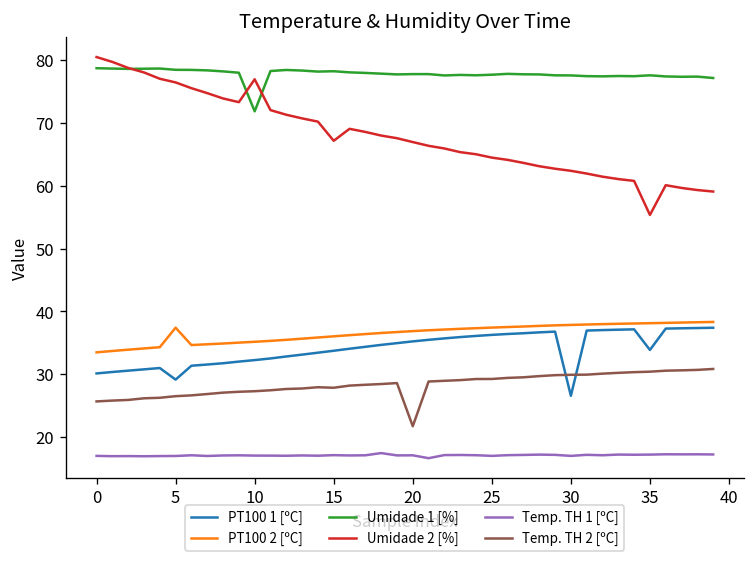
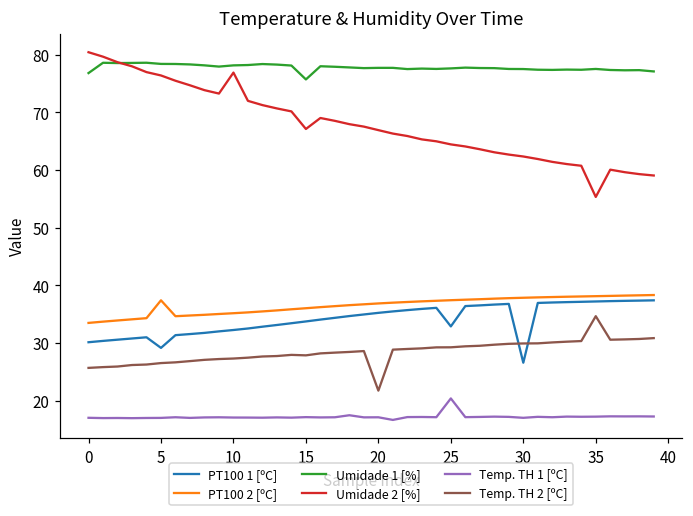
Umidade 1 [%], 0: 79 -> 77
Umidade 1 [%], 10: 72 -> 78
Umidade 1 [%], 15: 78 -> 76
PT100 1 [ºC], 25: 36 -> 33
Temp. TH 1 [ºC], 25: 17 -> 20
PT100 1 [ºC], 35: 34 -> 37
Temp. TH 2 [ºC], 35: 30 -> 35
